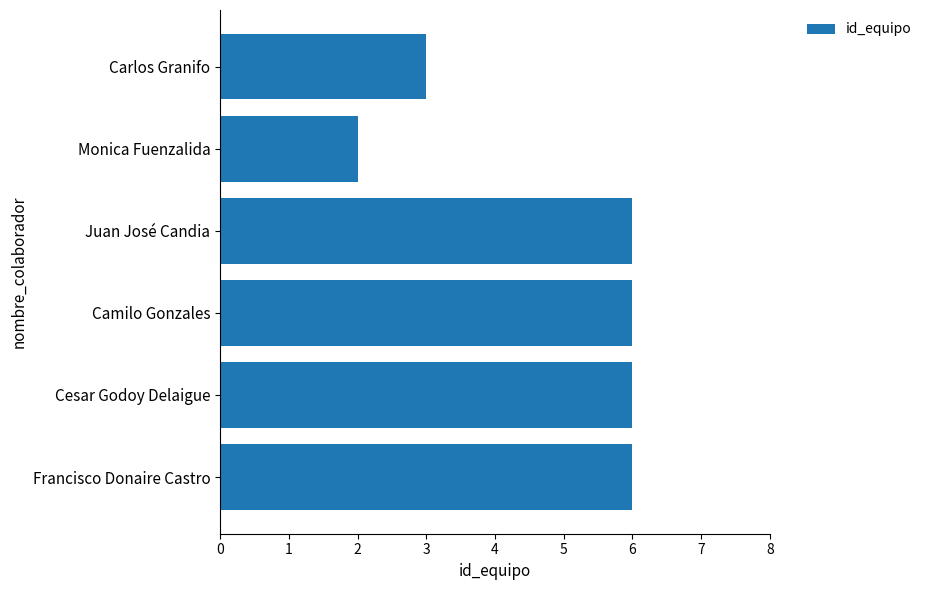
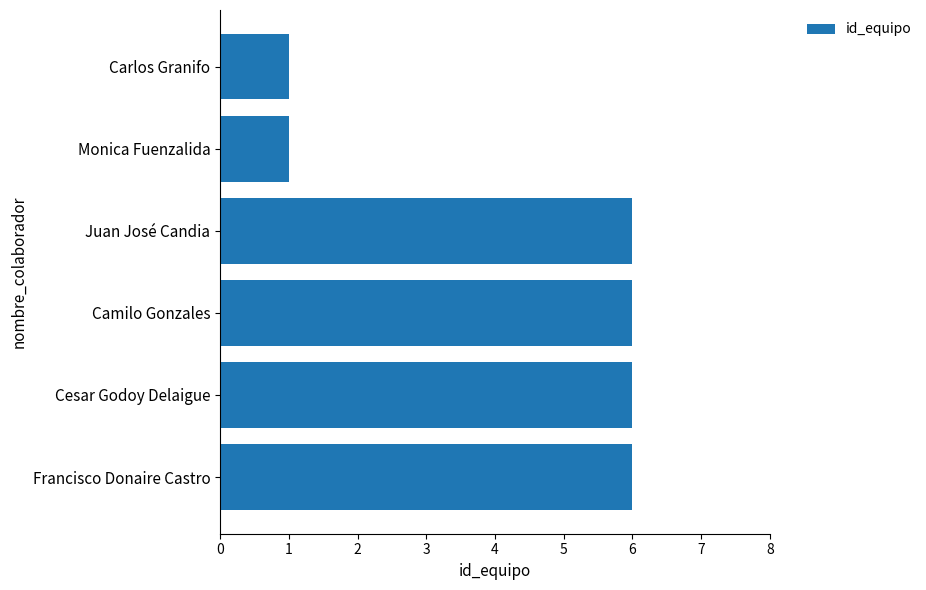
Carlos Granifo: 3 -> 1
Monica Fuenzalida: 2 -> 1
